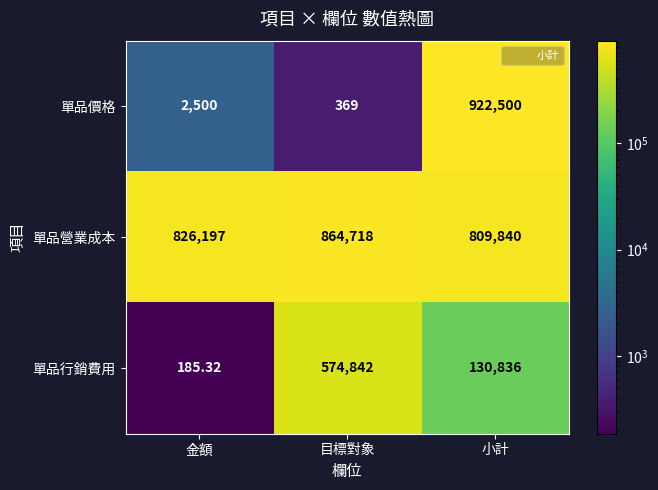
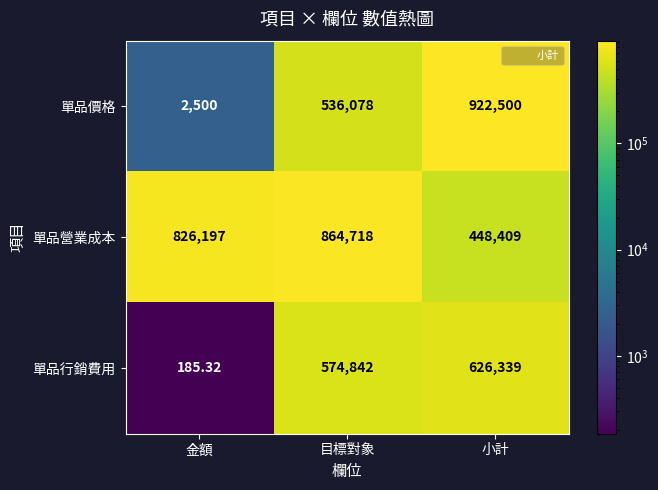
單品價格, 目標對象: 369 -> 536,078
單品營業成本, 小計: 809,840 -> 448,409
單品行銷費用, 小計: 130,836 -> 626,339
